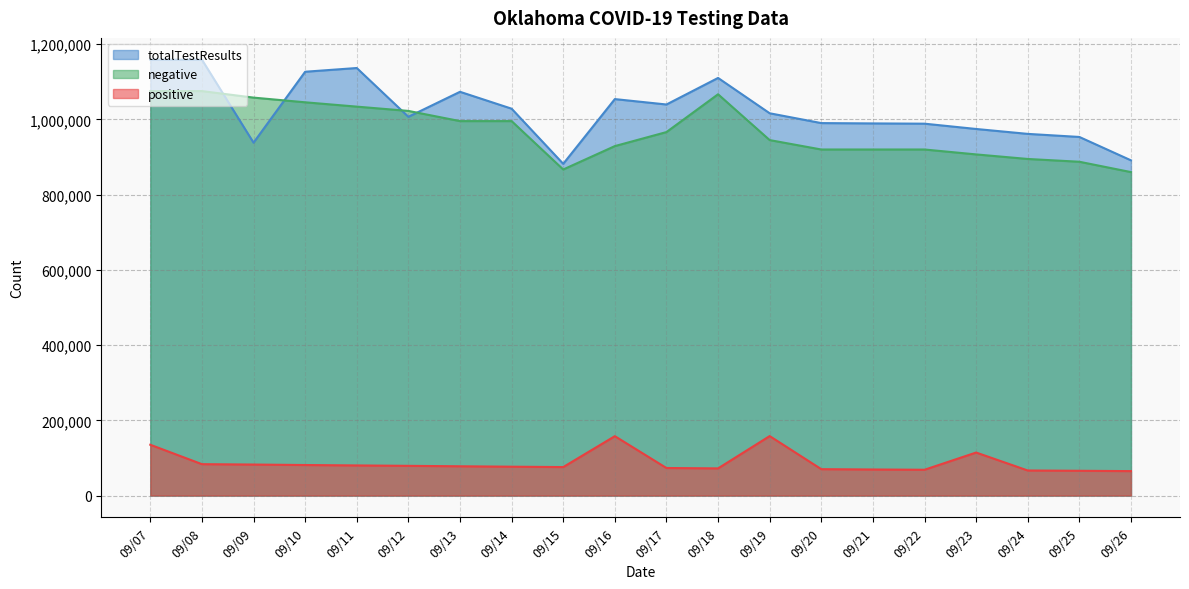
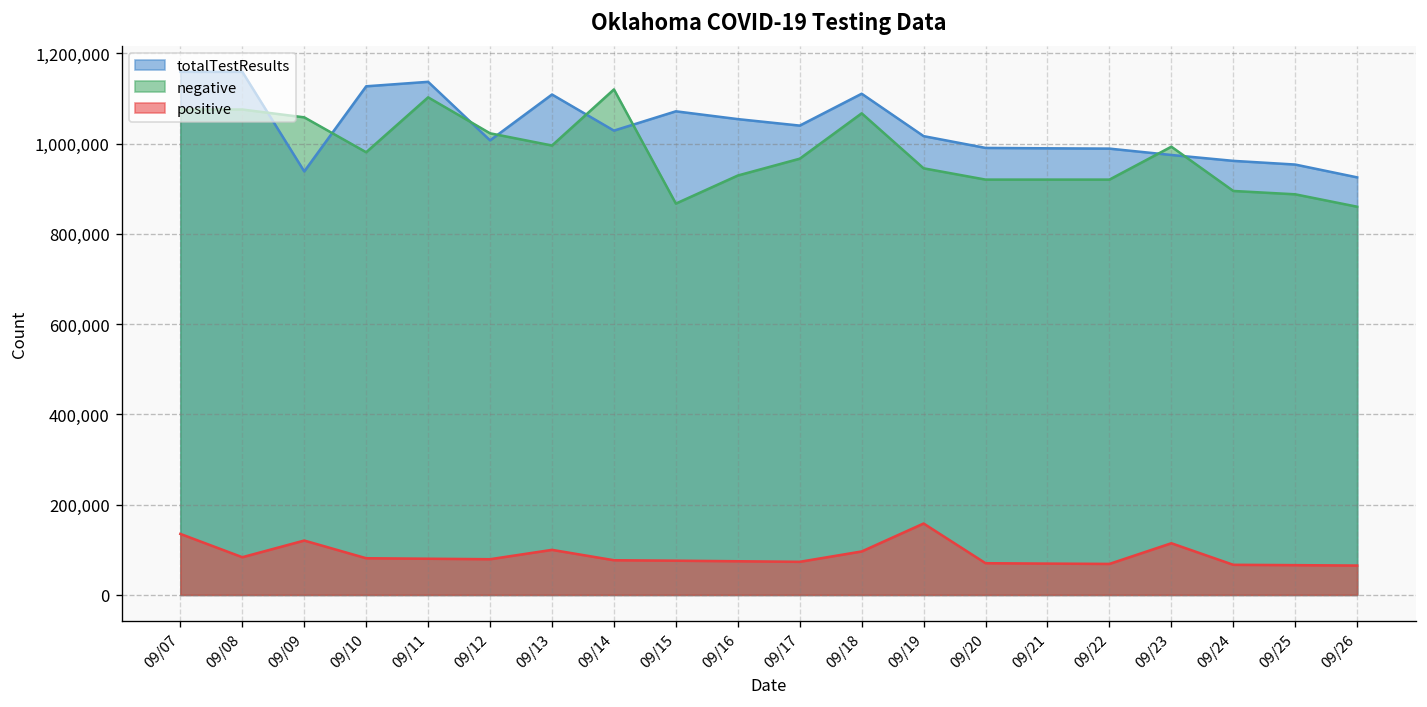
positive, 09/09: 80,000 -> 120,000
negative, 09/10: 1,050,000 -> 980,000
negative, 09/11: 1,030,000 -> 1,100,000
totalTestResults, 09/13: 1,070,000 -> 1,110,000
positive, 09/13: 80,000 -> 100,000
negative, 09/14: 1,000,000 -> 1,120,000
totalTestResults, 09/15: 880,000 -> 1,070,000
positive, 09/16: 160,000 -> 70,000
positive, 09/18: 70,000 -> 100,000
negative, 09/23: 910,000 -> 990,000
totalTestResults, 09/26: 890,000 -> 930,000
